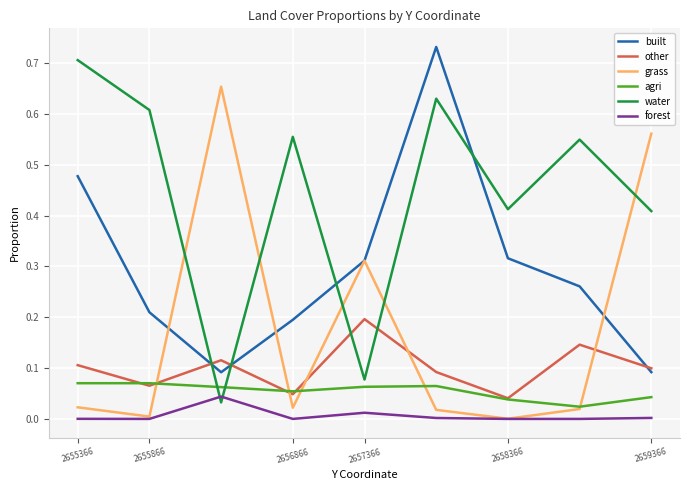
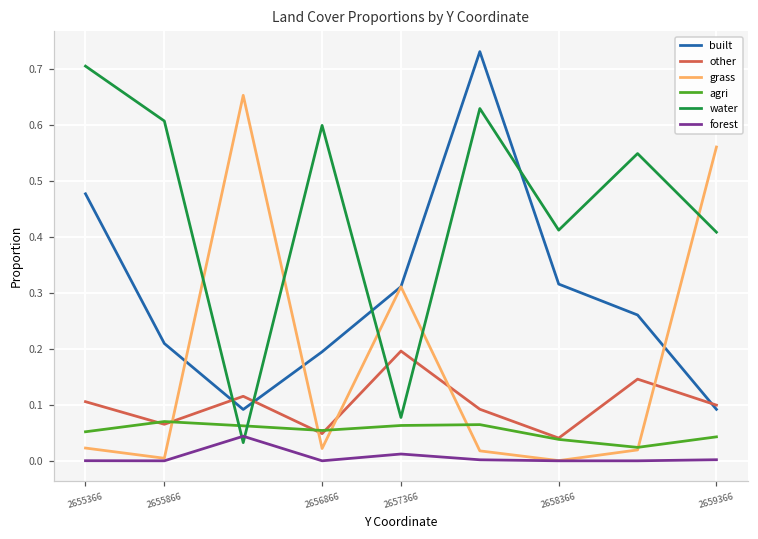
agri, 2655366: 0.07 -> 0.05
water, 2656866: 0.56 -> 0.60
